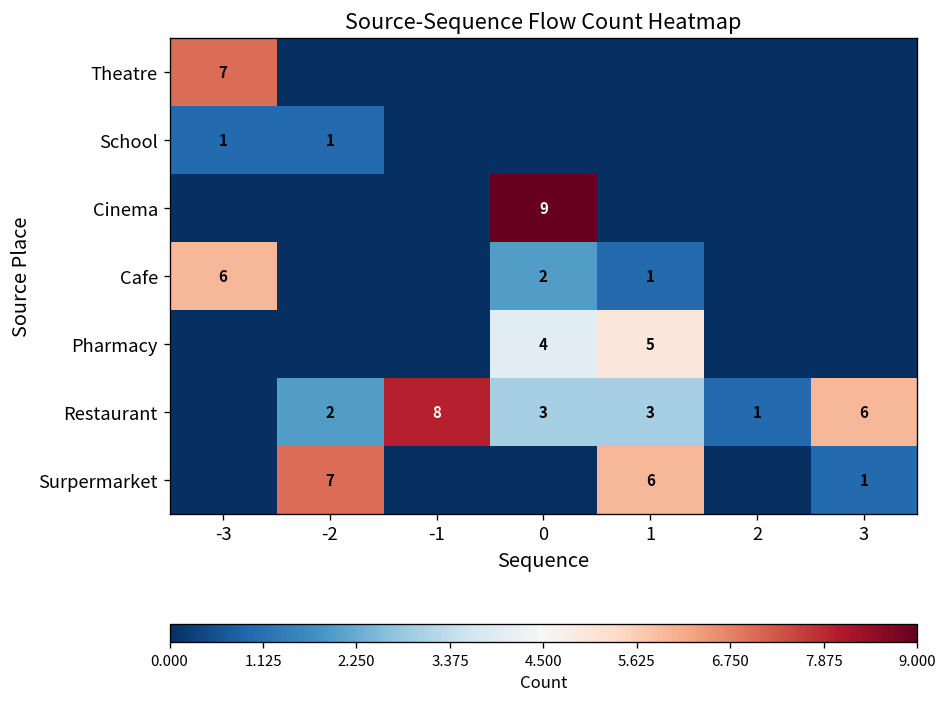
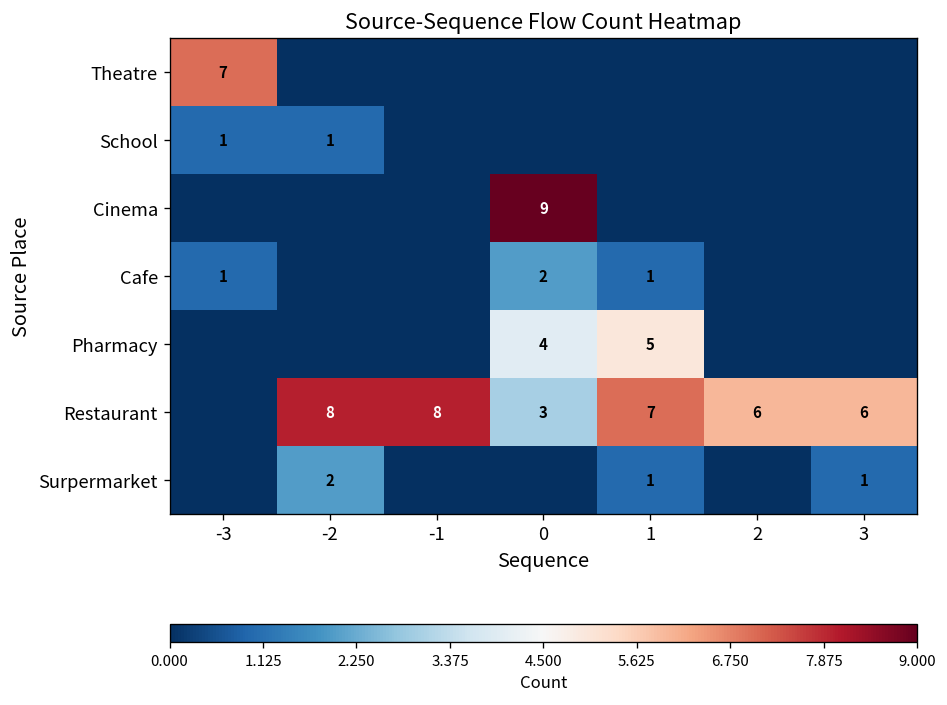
Cafe, -3: 6 -> 1
Restaurant, -2: 2 -> 8
Restaurant, 1: 3 -> 7
Restaurant, 2: 1 -> 6
Surpermarket, -2: 7 -> 2
Surpermarket, 1: 6 -> 1
